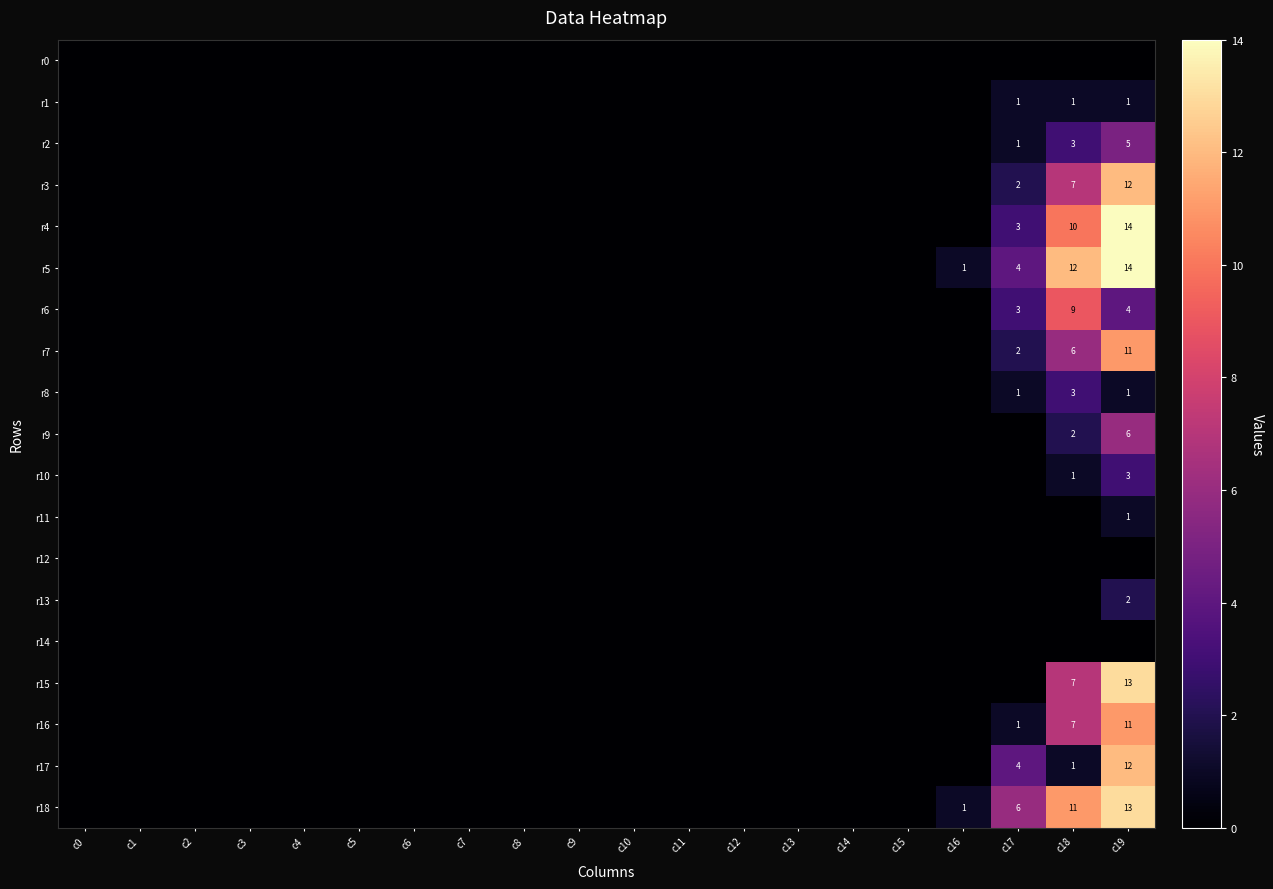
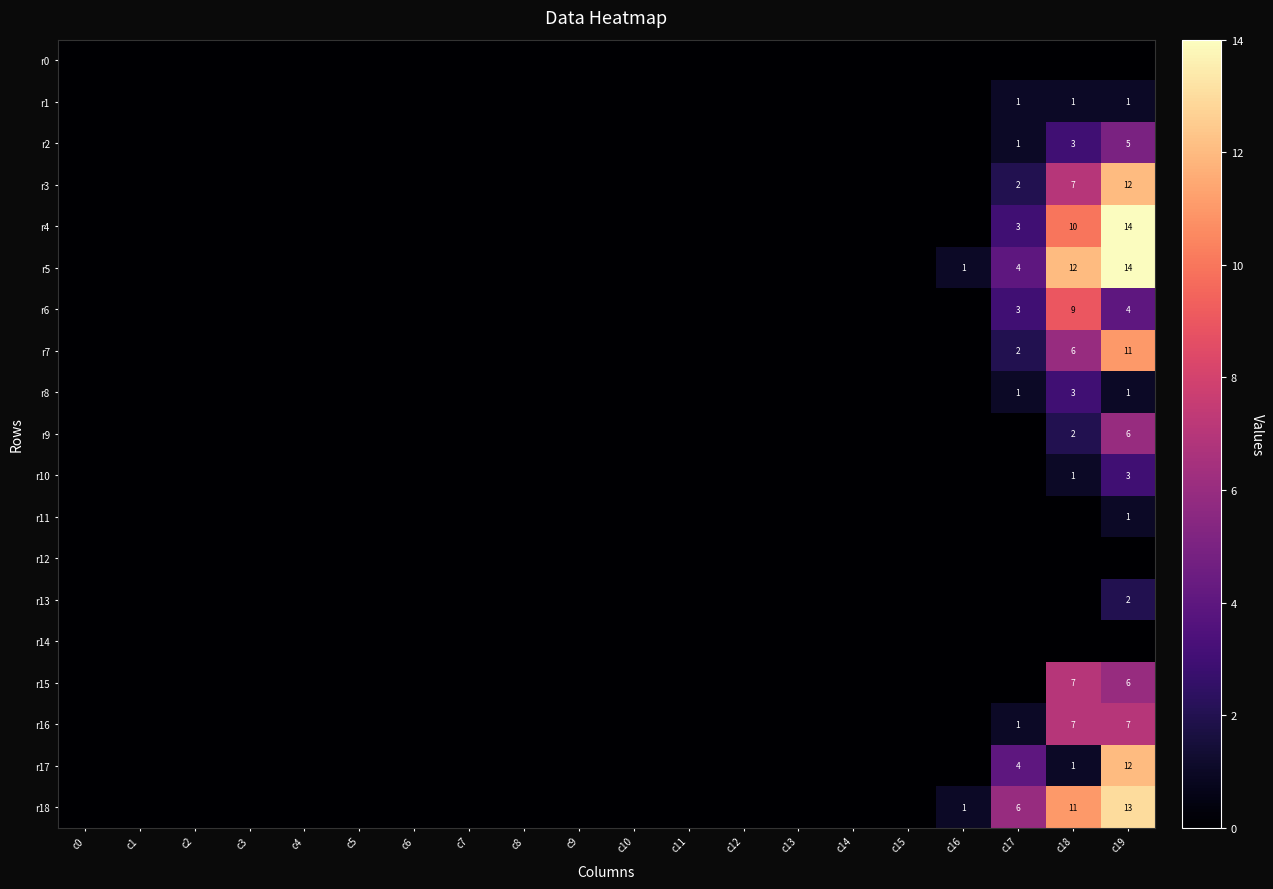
r15, c19: 13 -> 6
r16, c19: 11 -> 7
